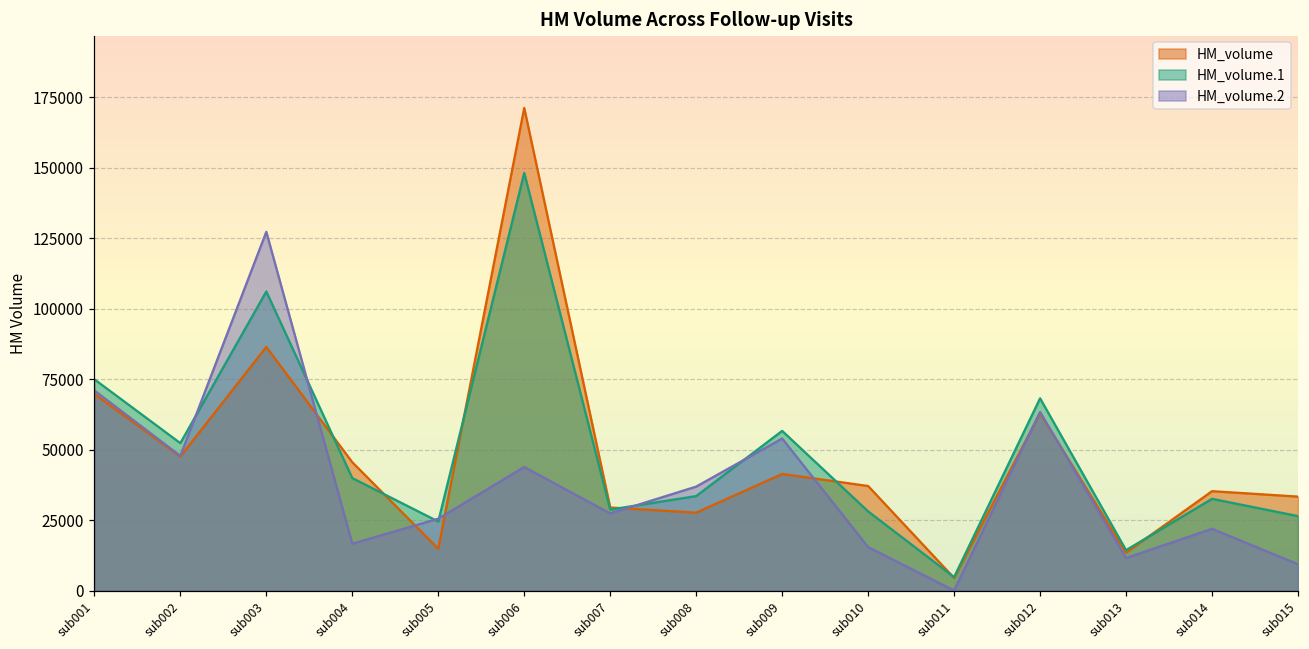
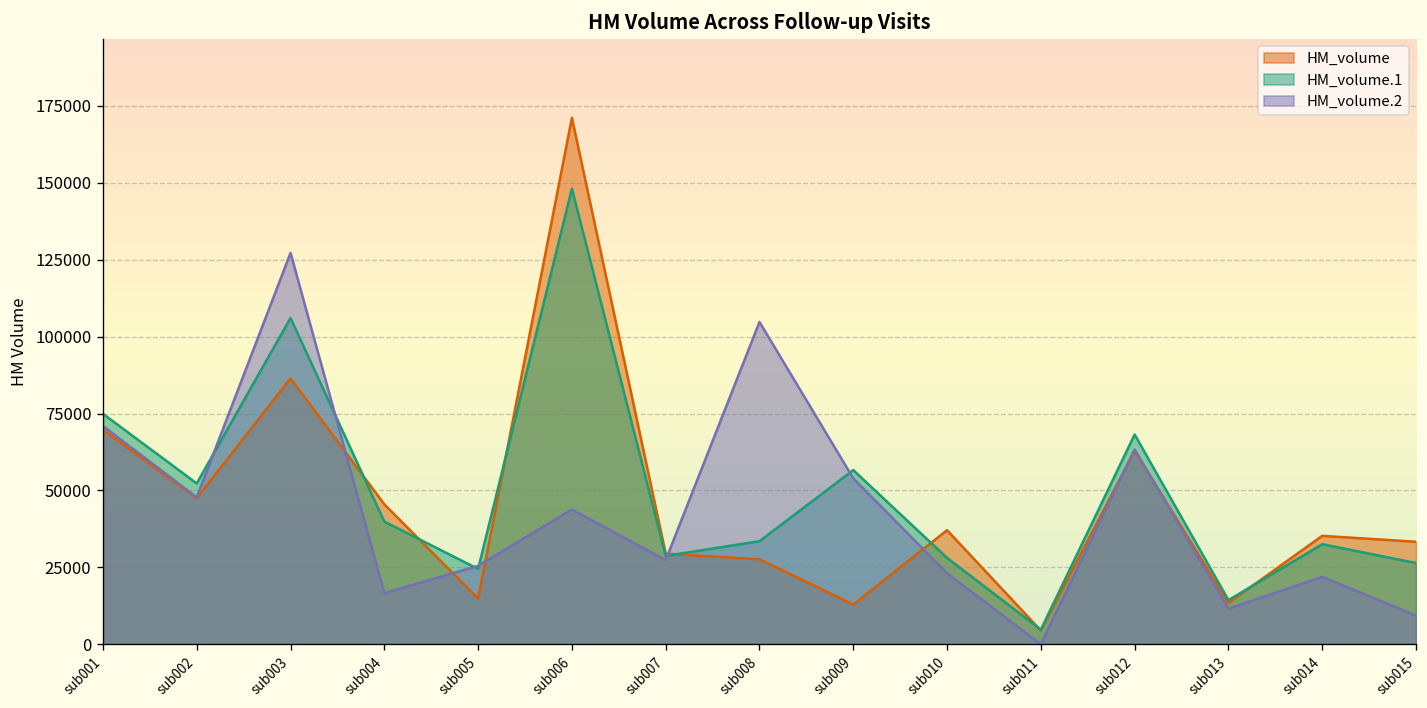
HM_volume.2, sub008: 37000 -> 105000
HM_volume, sub009: 41000 -> 13000
HM_volume.2, sub010: 15000 -> 23000
